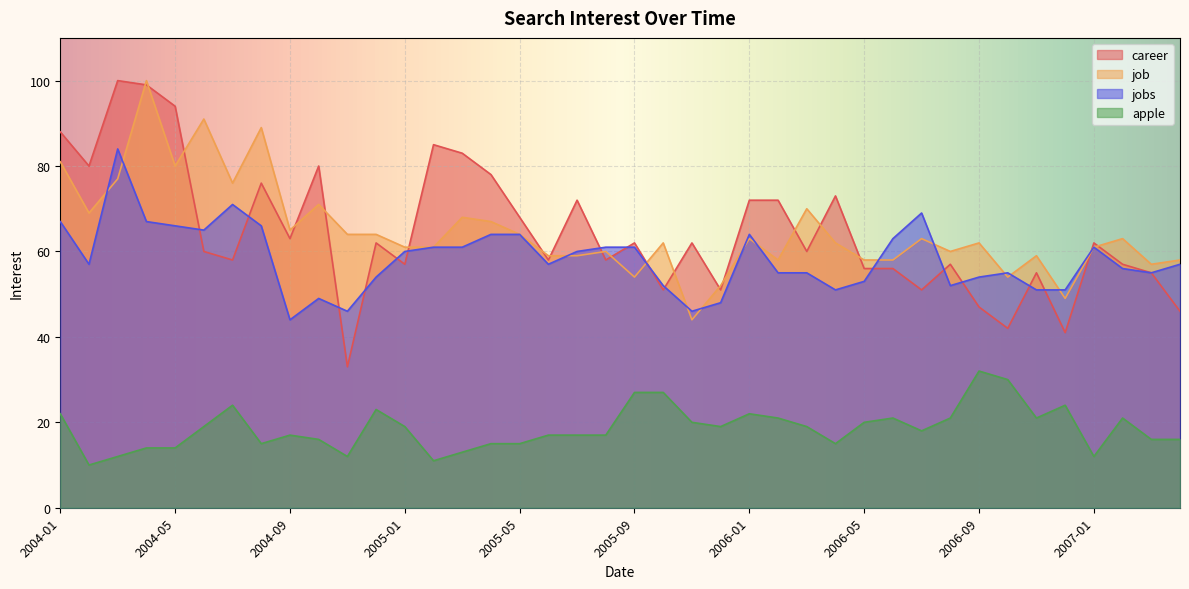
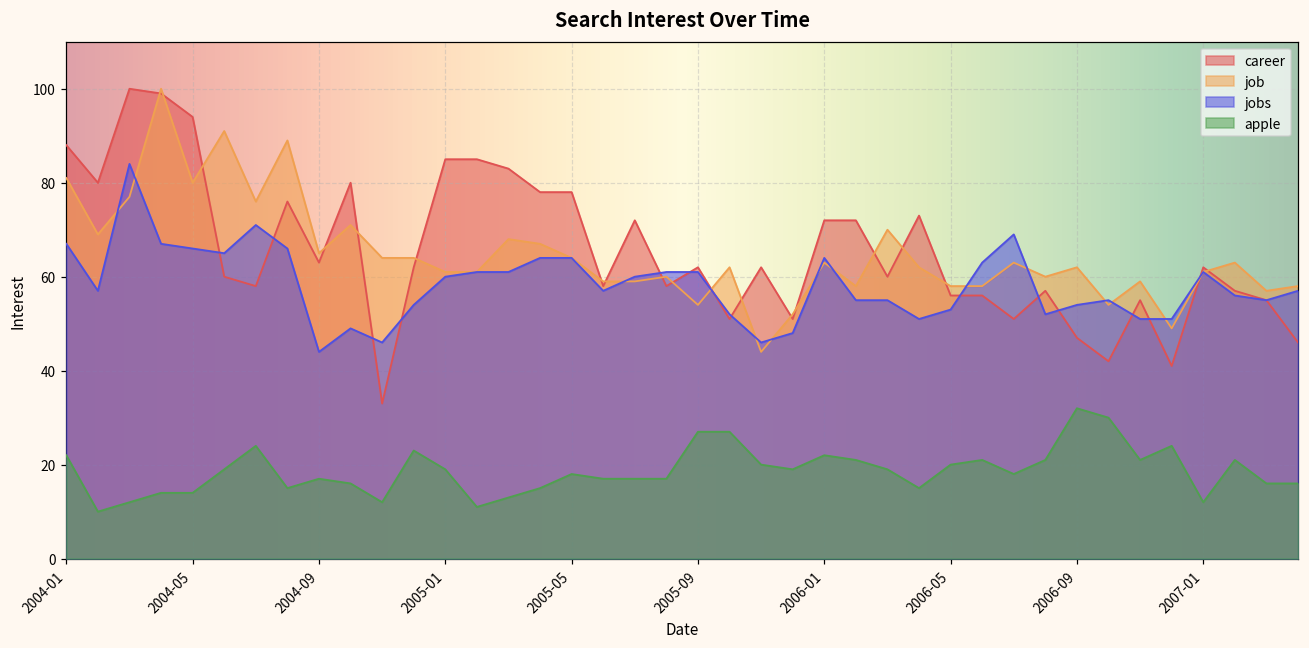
career, 2005-01: 57 -> 85
career, 2005-05: 68 -> 78
apple, 2005-05: 15 -> 18
